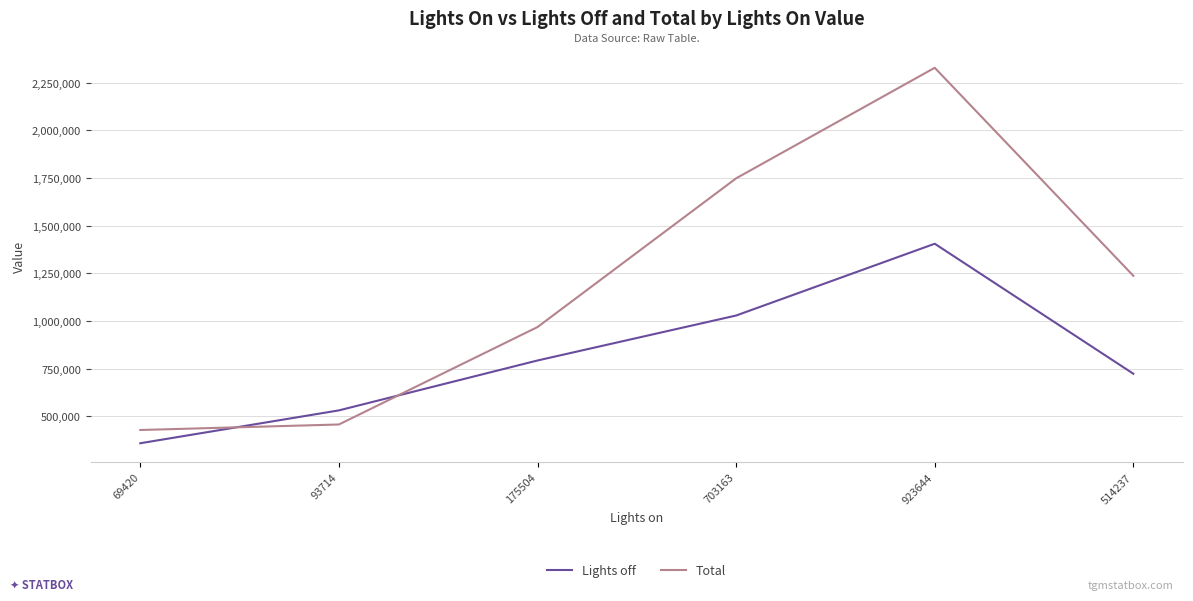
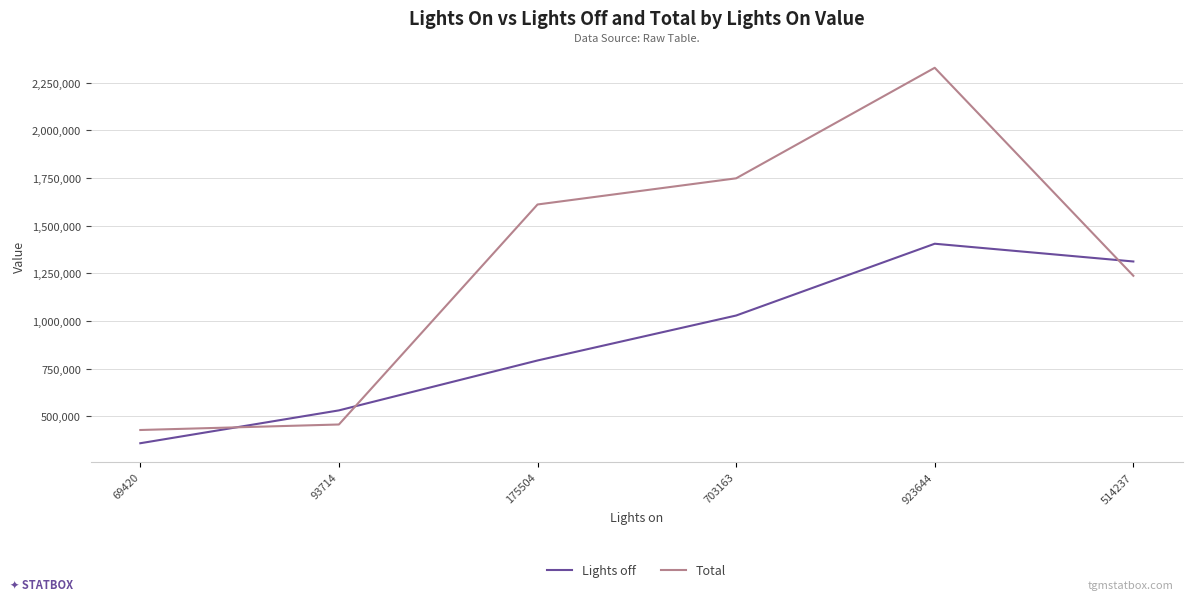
Total, 175504: 970,000 -> 1,610,000
Lights off, 514237: 720,000 -> 1,310,000
